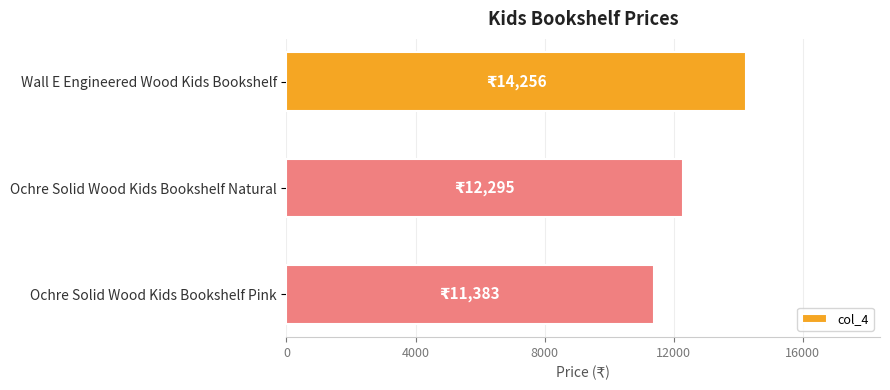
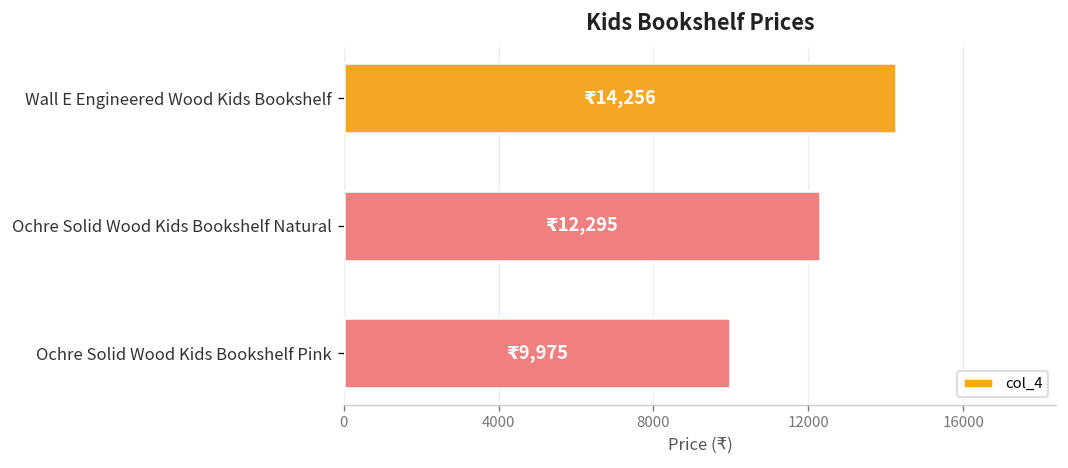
Ochre Solid Wood Kids Bookshelf Pink: 11,383 -> 9,975
